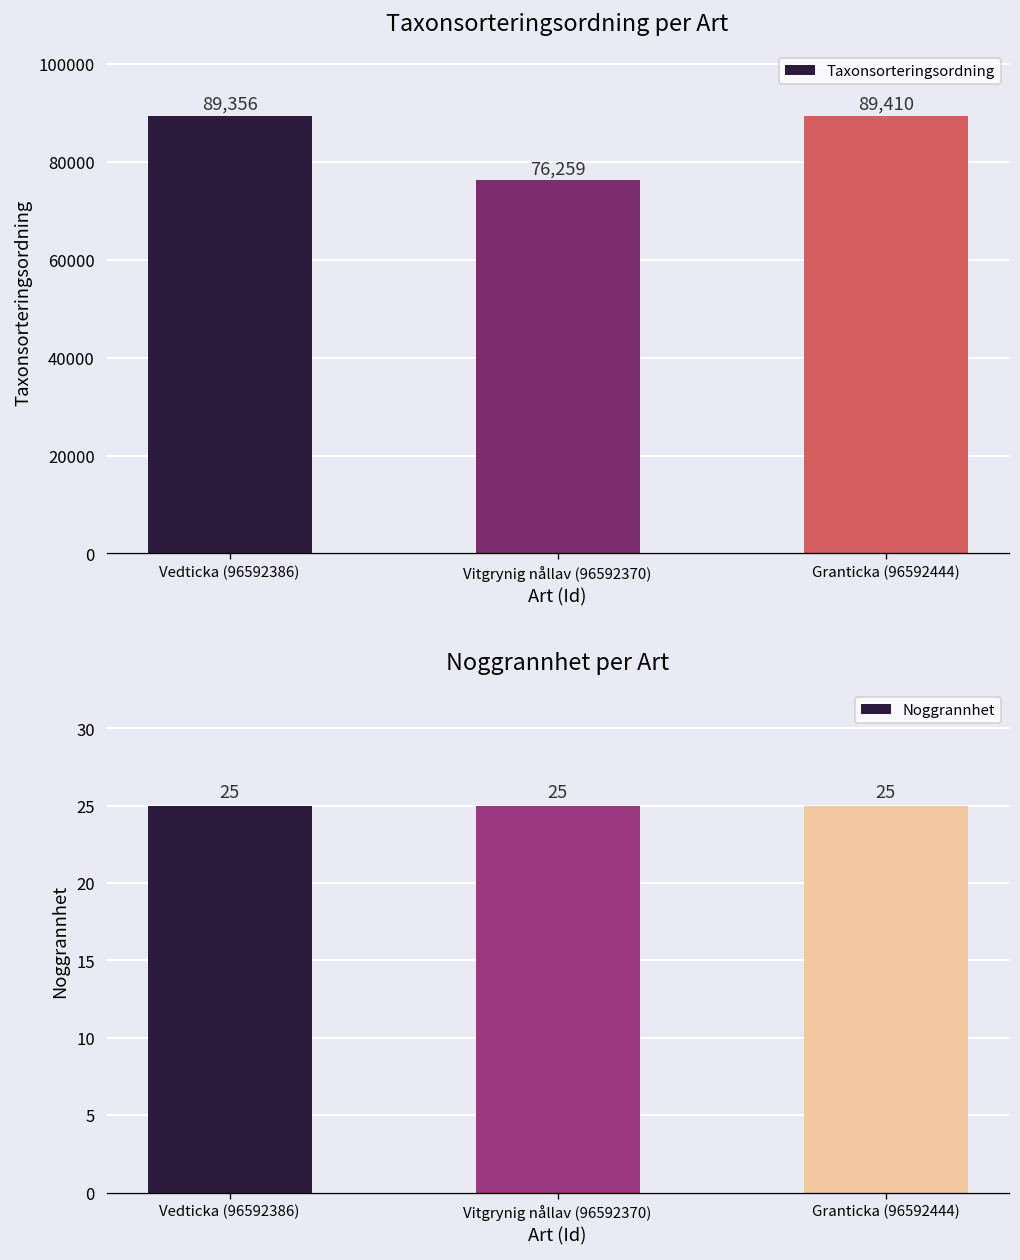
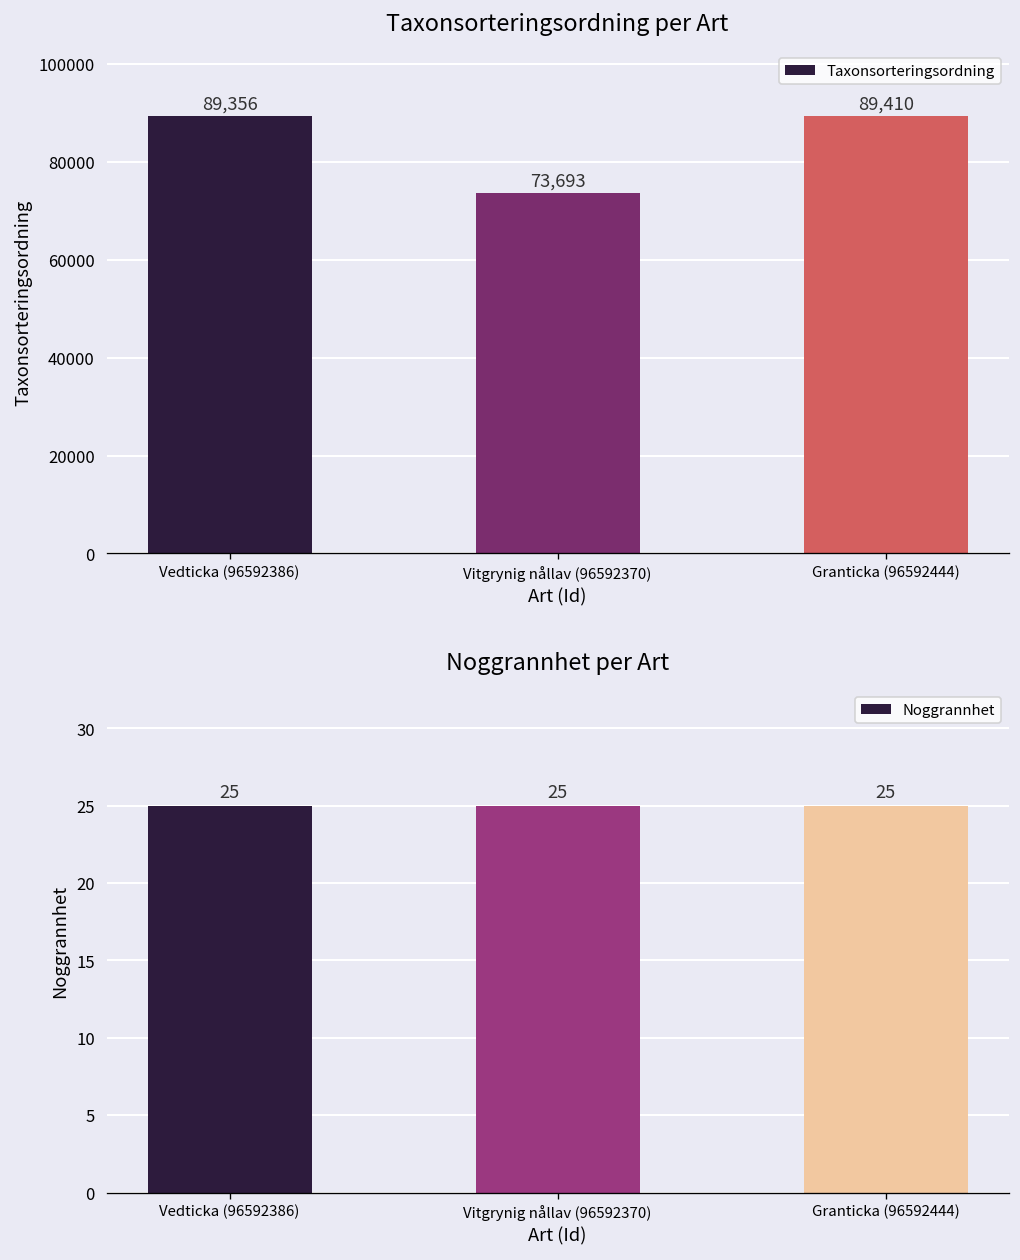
Taxonsorteringsordning per Art, Vitgrynig nållav (96592370): 76,259 -> 73,693
